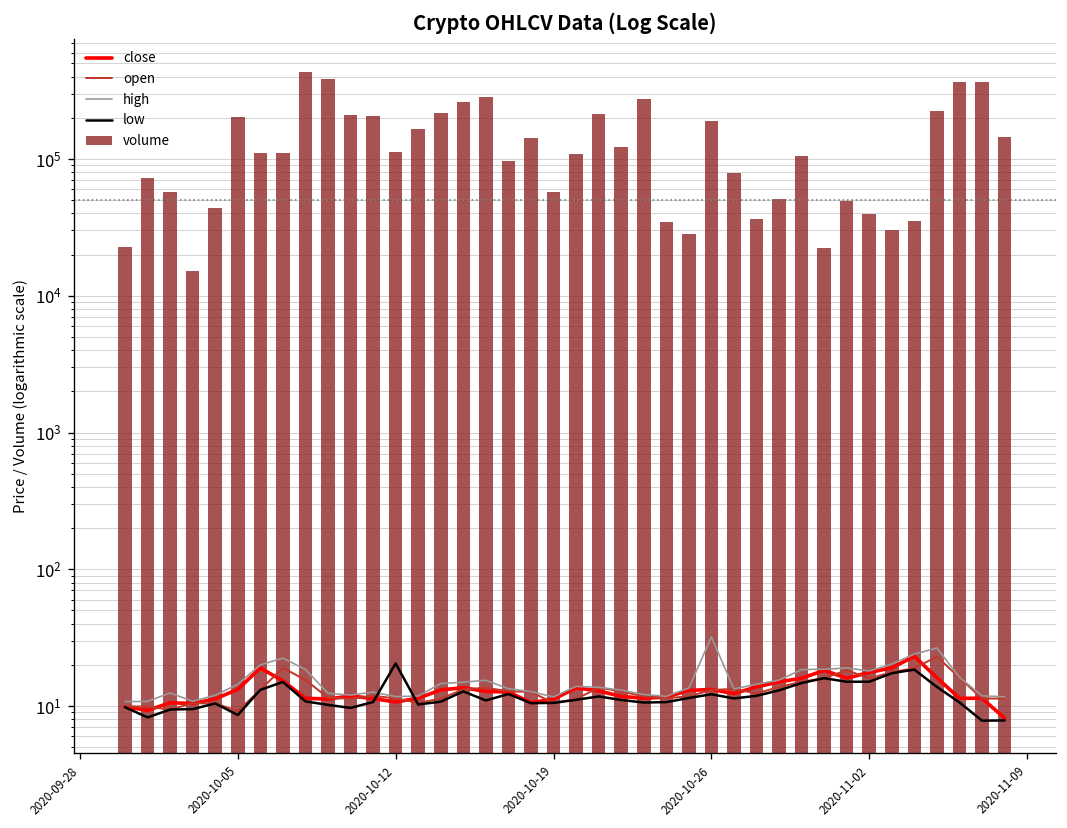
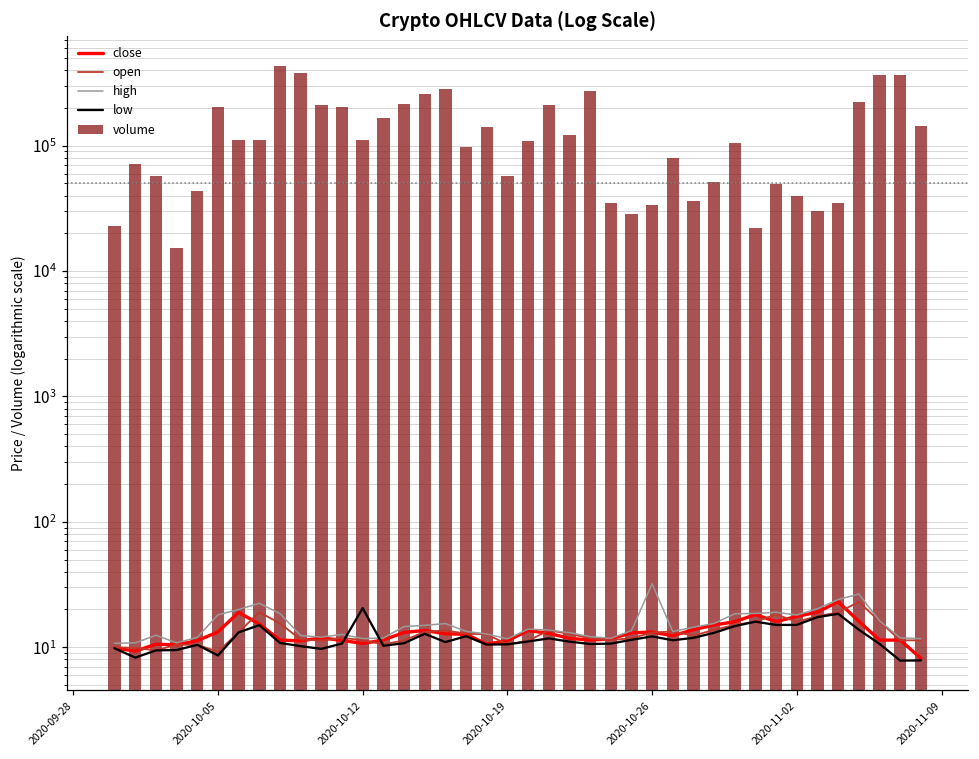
high, 2020-10-05: 14 -> 18
volume, 2020-10-26: 190000 -> 33000
